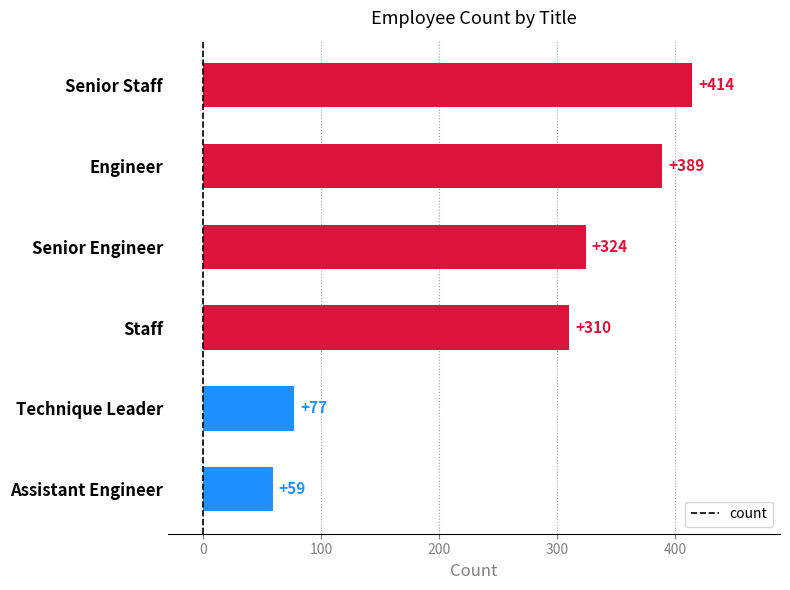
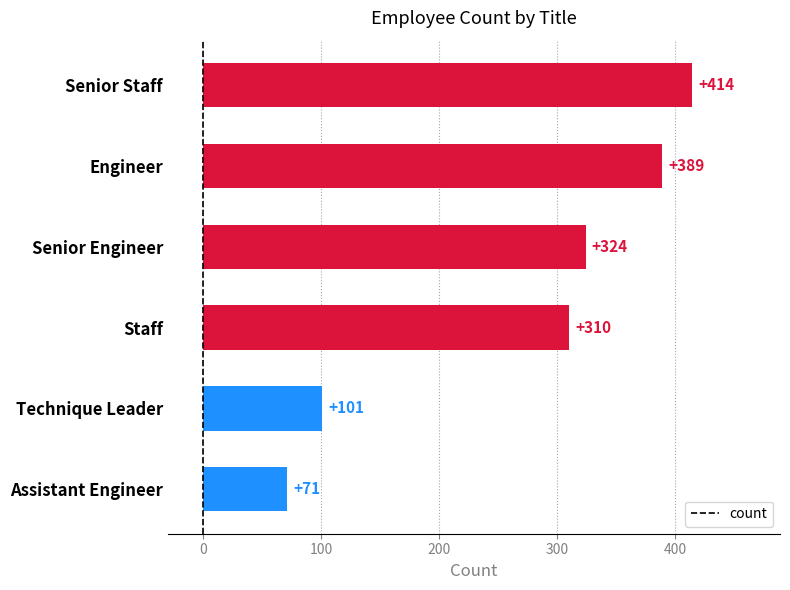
Technique Leader: +77 -> +101
Assistant Engineer: +59 -> +71
